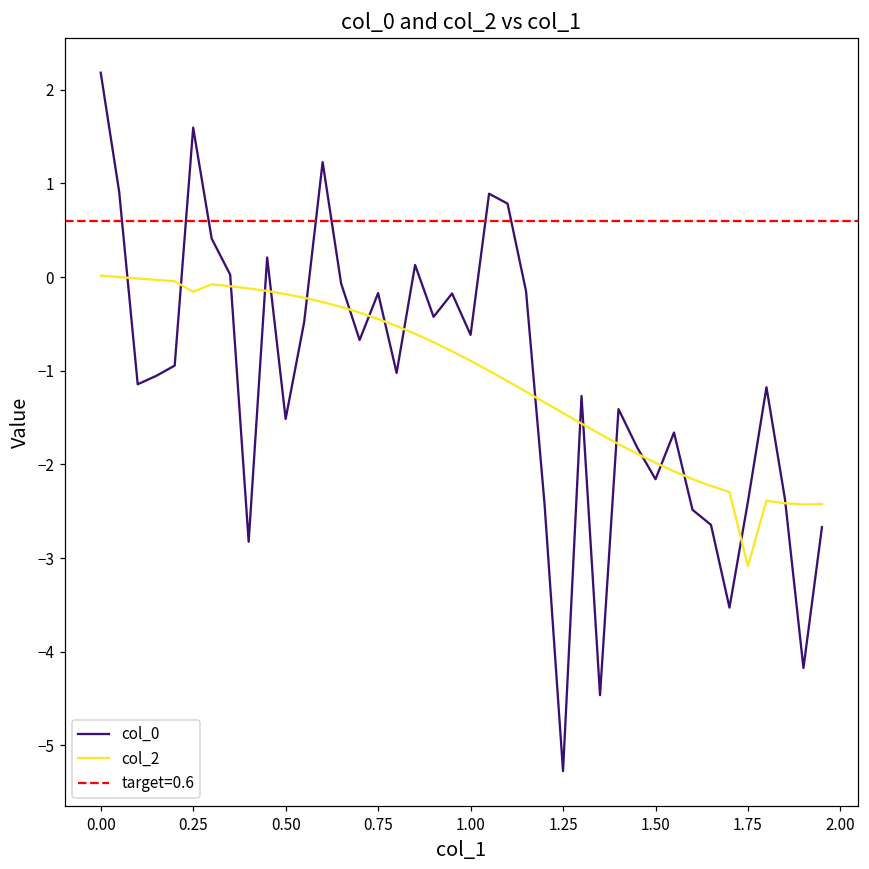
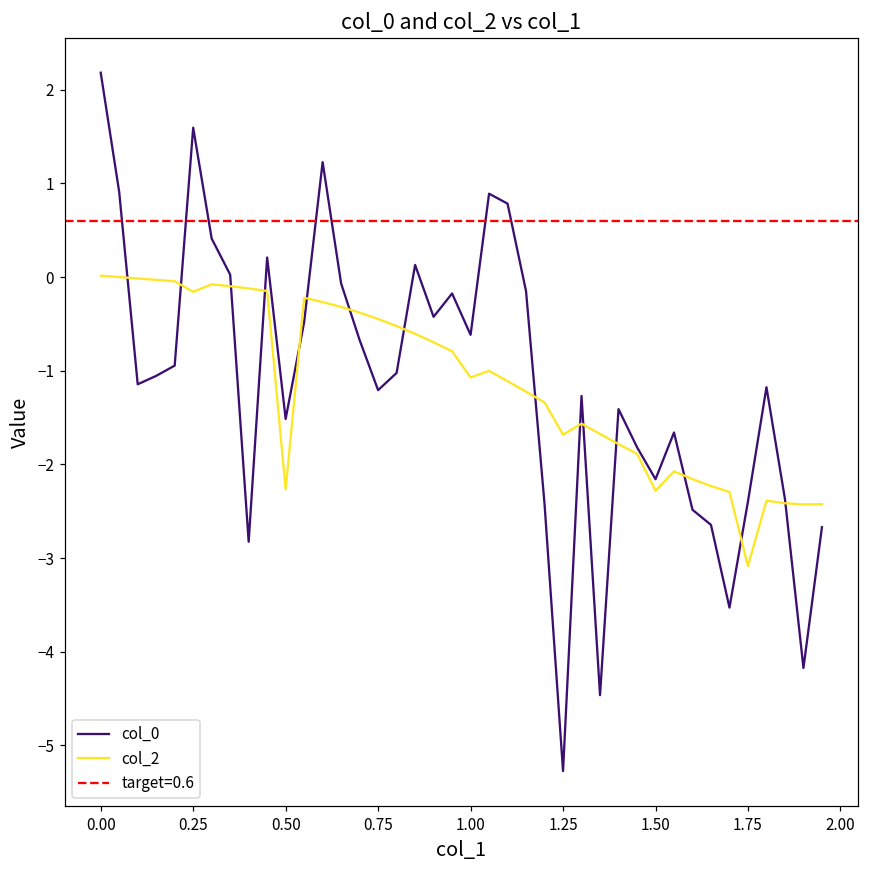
col_2, 0.50: -0.2 -> -2.3
col_0, 0.75: -0.2 -> -1.2
col_2, 1.00: -0.9 -> -1.1
col_2, 1.25: -1.5 -> -1.7
col_2, 1.50: -2.0 -> -2.3
